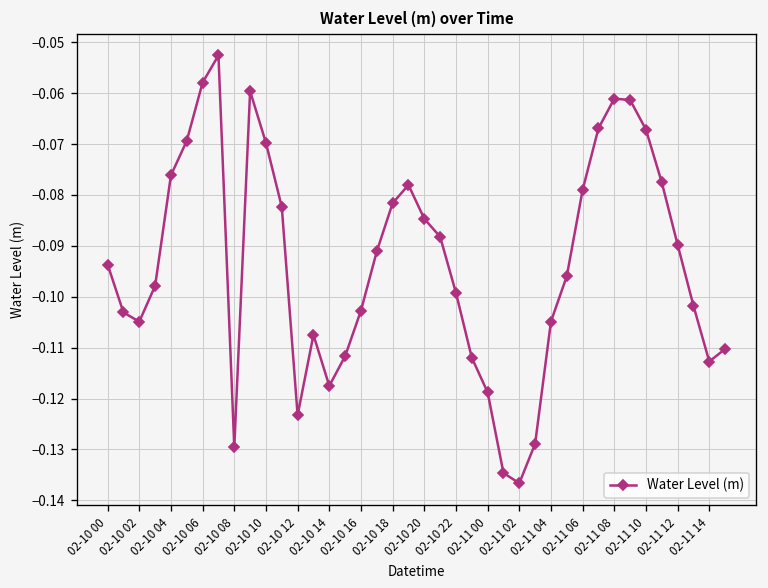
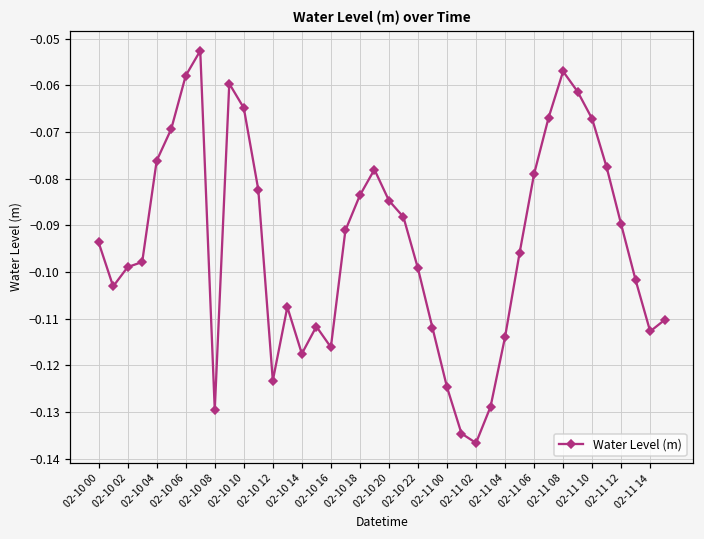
02-10 02: -0.105 -> -0.099
02-10 10: -0.070 -> -0.065
02-10 16: -0.103 -> -0.116
02-10 18: -0.082 -> -0.084
02-11 00: -0.119 -> -0.125
02-11 04: -0.105 -> -0.114
02-11 08: -0.061 -> -0.057
